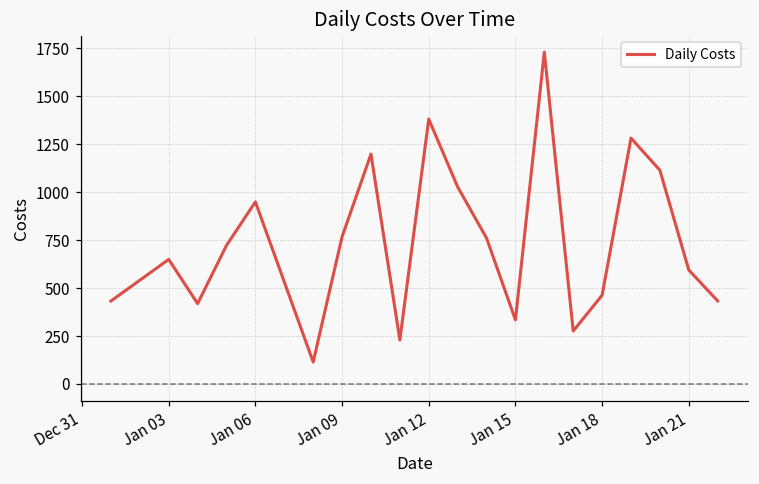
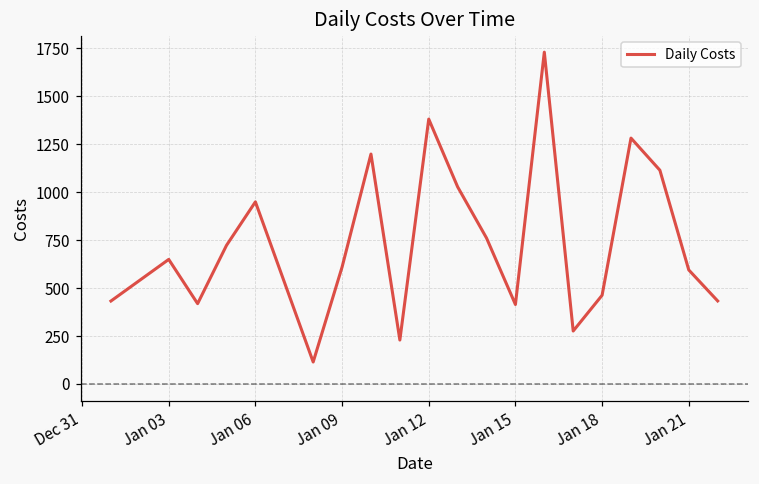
Jan 09: 770 -> 610
Jan 15: 330 -> 410
